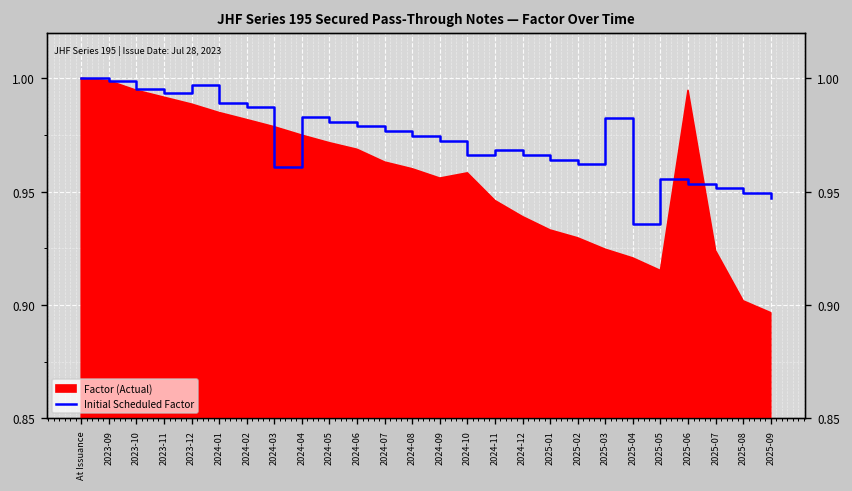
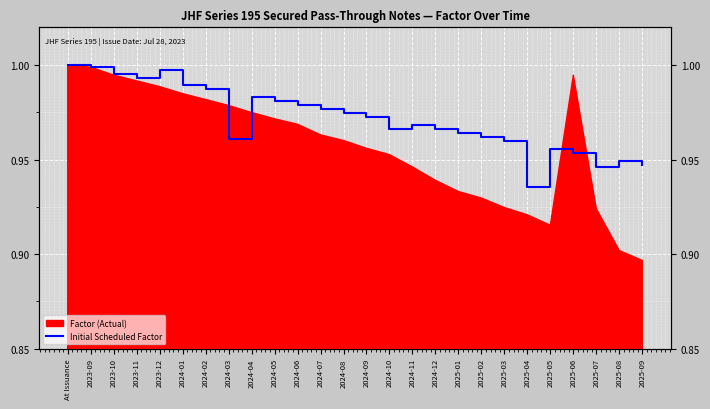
Factor (Actual), 2024-10: 0.958 -> 0.953
Initial Scheduled Factor, 2025-03: 0.982 -> 0.960
Initial Scheduled Factor, 2025-07: 0.952 -> 0.946
